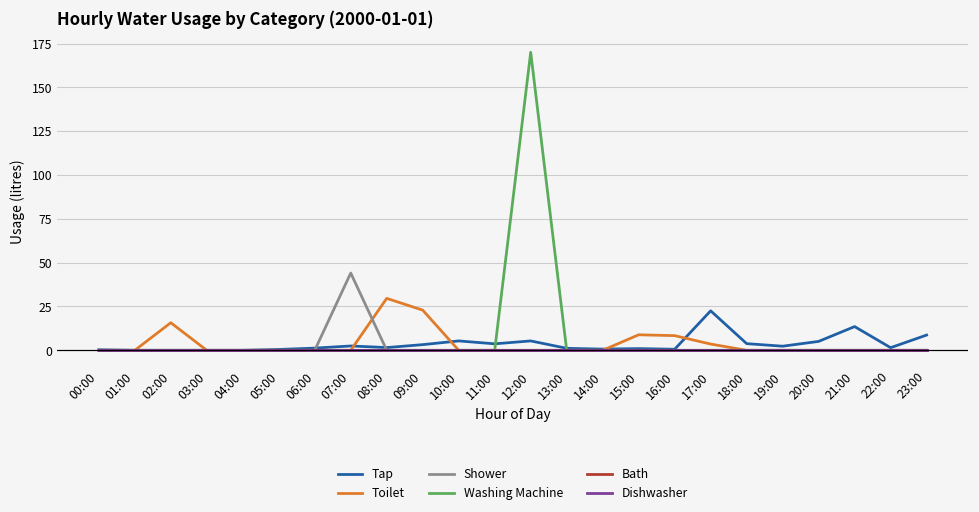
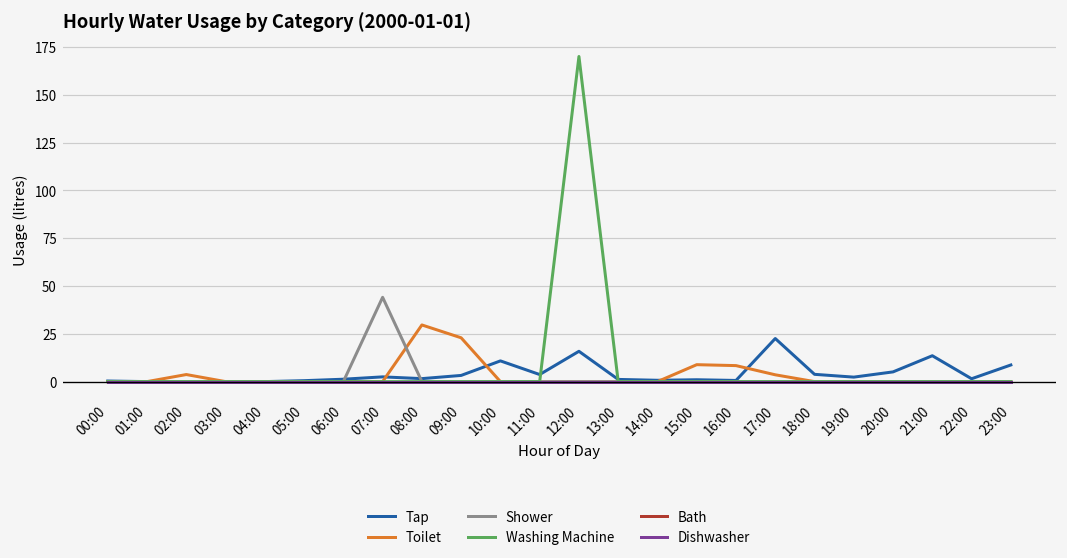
Toilet, 02:00: 16 -> 4
Tap, 10:00: 5 -> 11
Tap, 12:00: 5 -> 16
